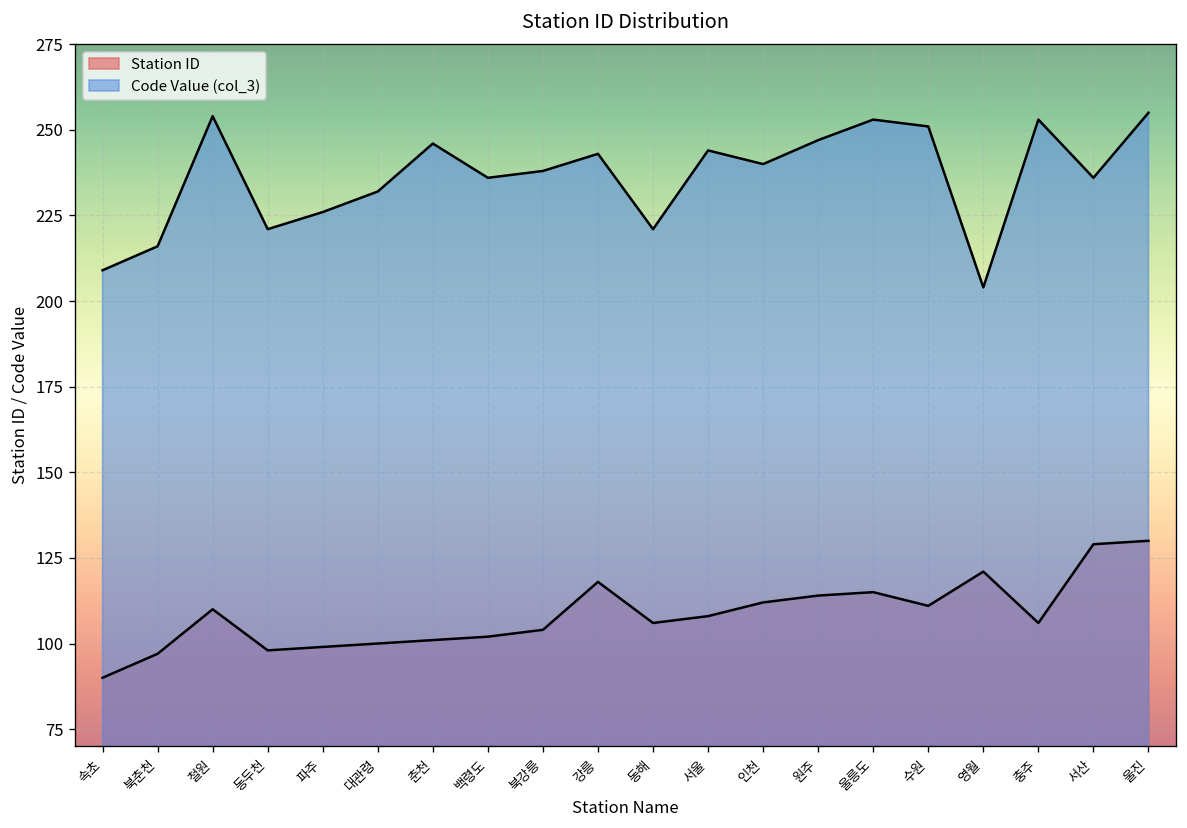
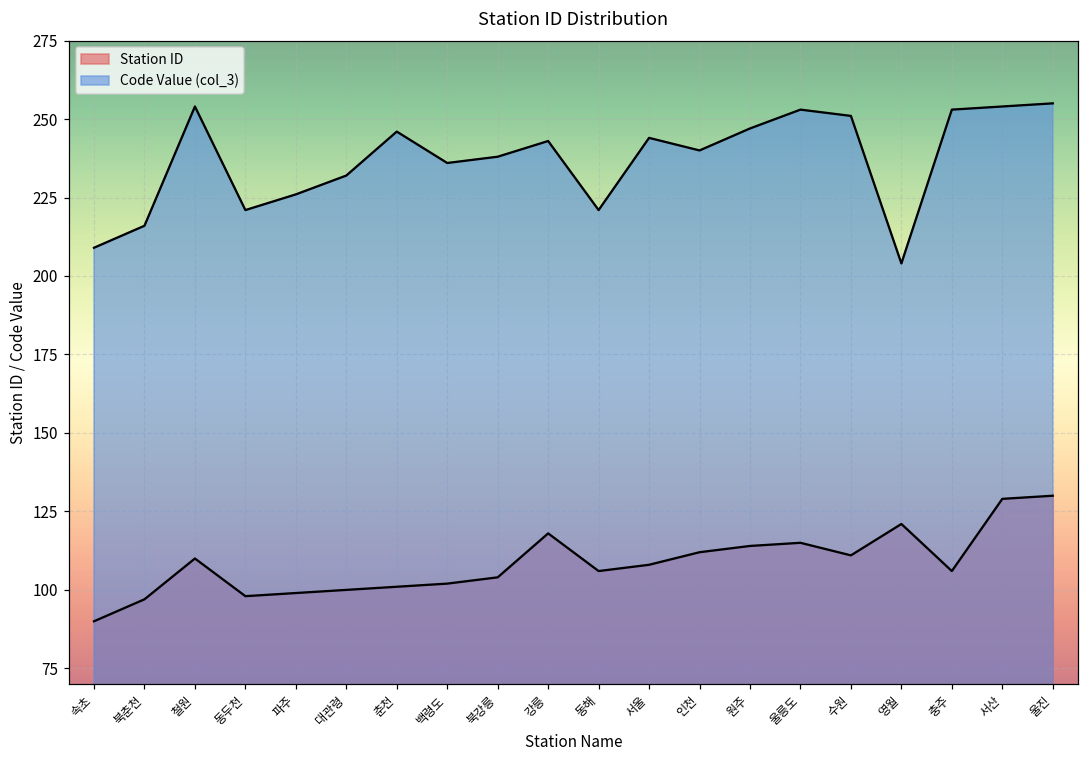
Code Value (col_3), 서산: 236 -> 254
